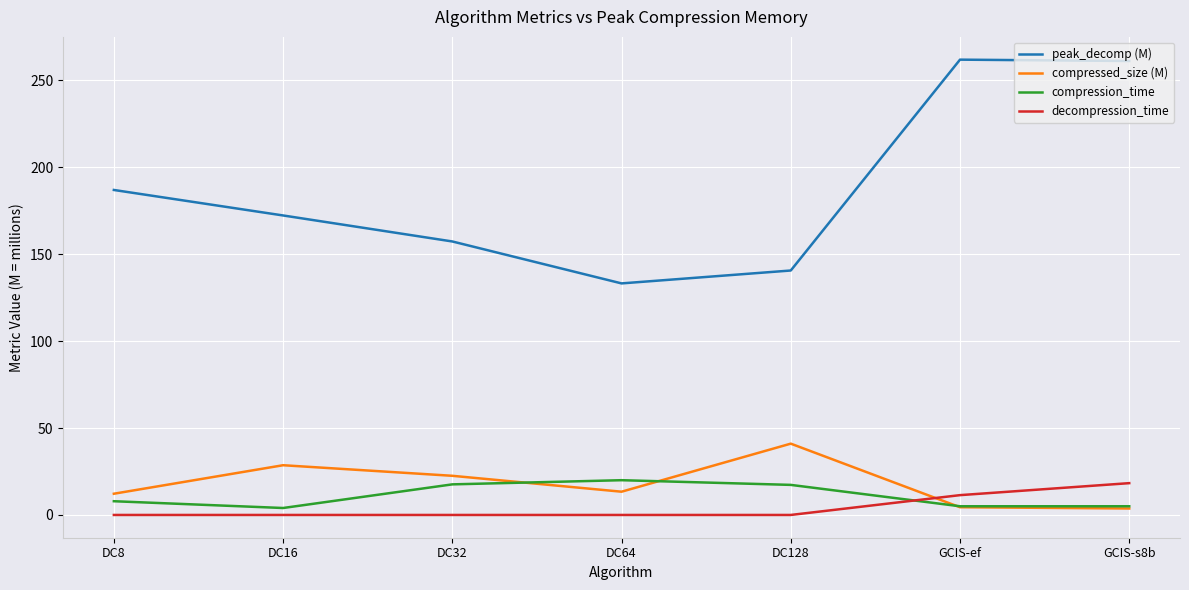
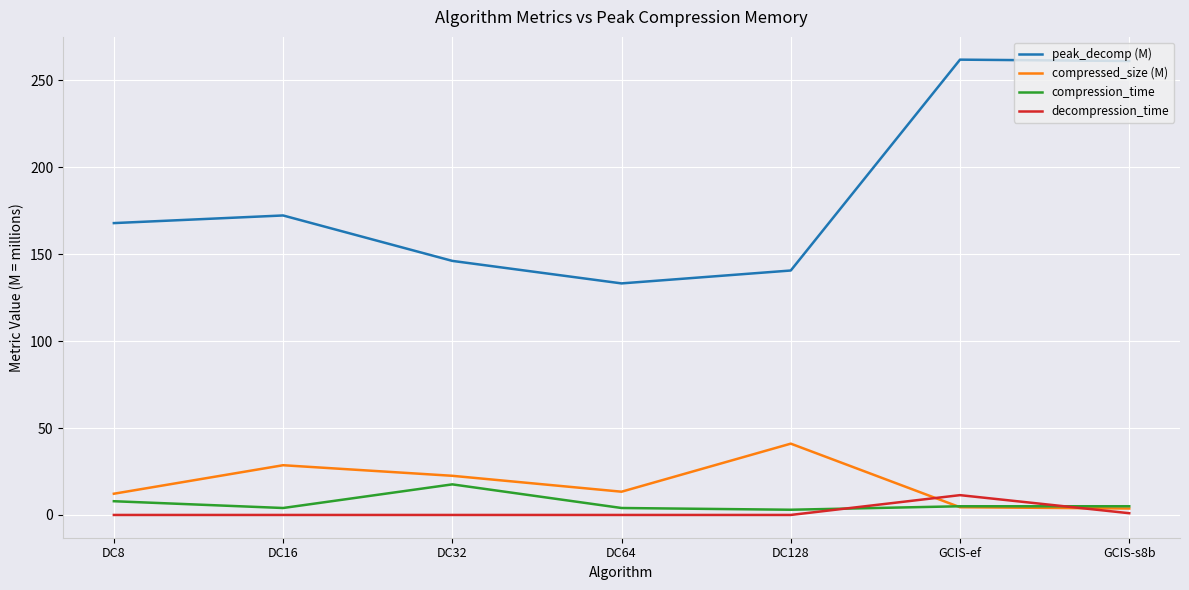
peak_decomp (M), DC8: 187 -> 168
peak_decomp (M), DC32: 157 -> 146
compression_time, DC64: 20 -> 4
compression_time, DC128: 17 -> 3
decompression_time, GCIS-s8b: 18 -> 1
